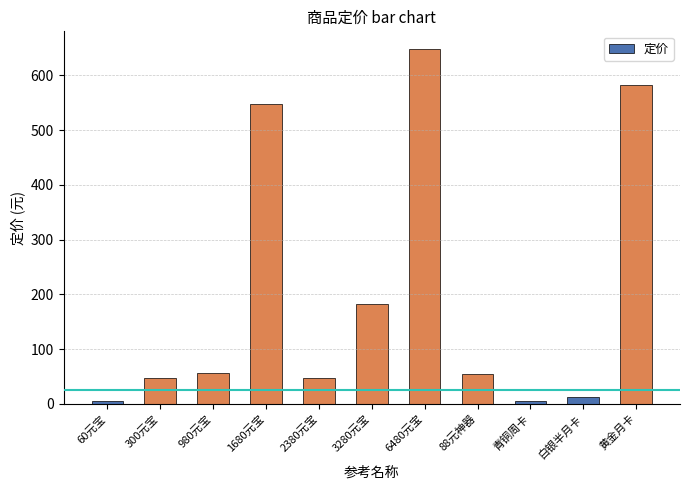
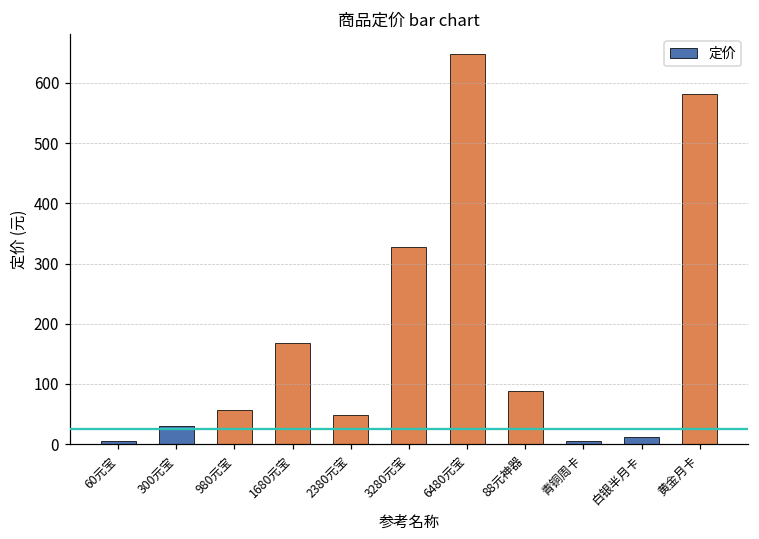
300元宝: 50 -> 30
1680元宝: 550 -> 170
3280元宝: 180 -> 330
88元神器: 60 -> 90
